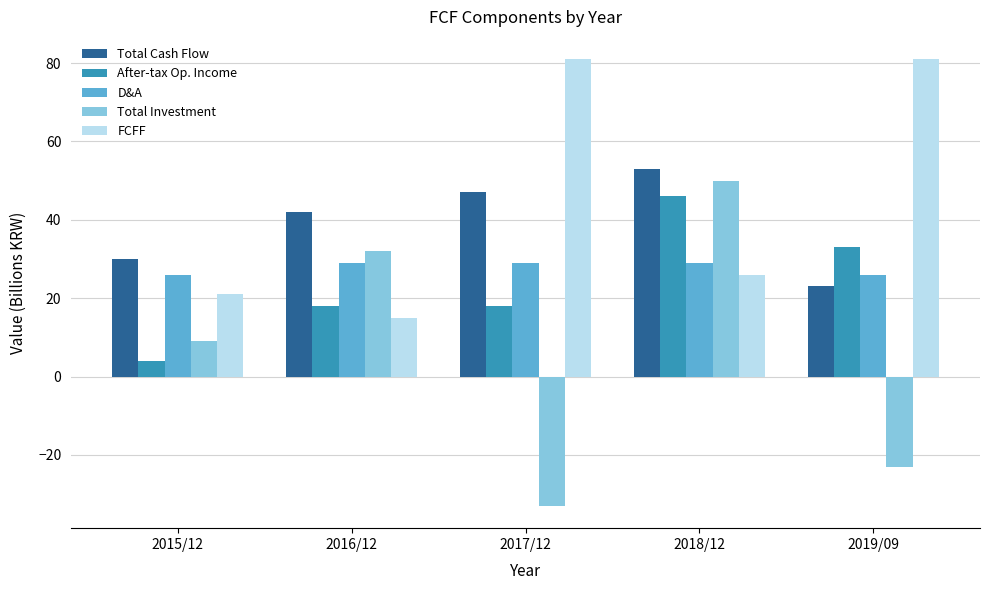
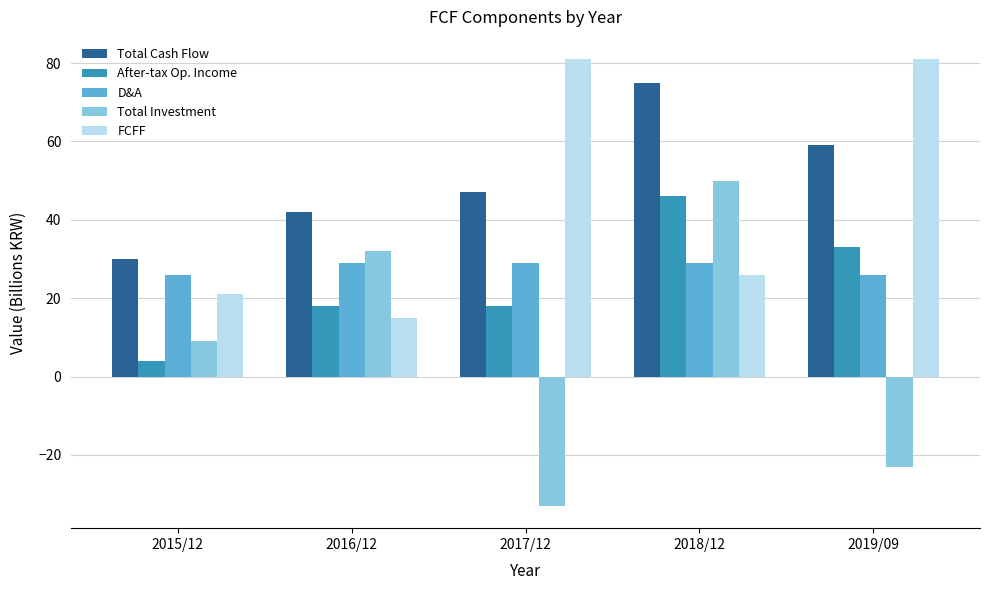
Total Cash Flow, 2018/12: 53 -> 75
Total Cash Flow, 2019/09: 23 -> 59
